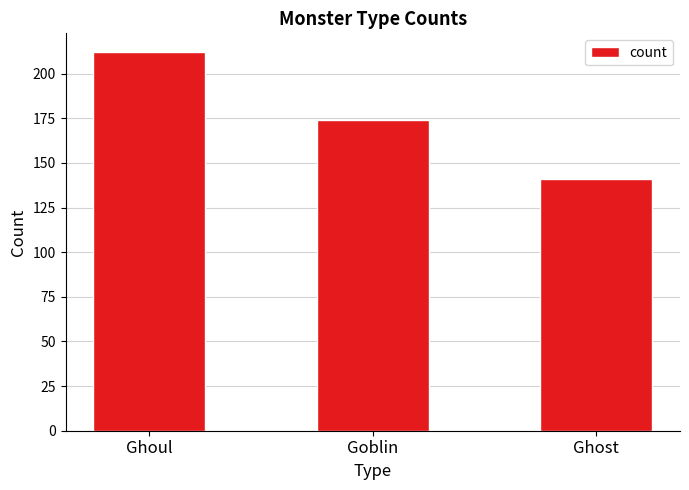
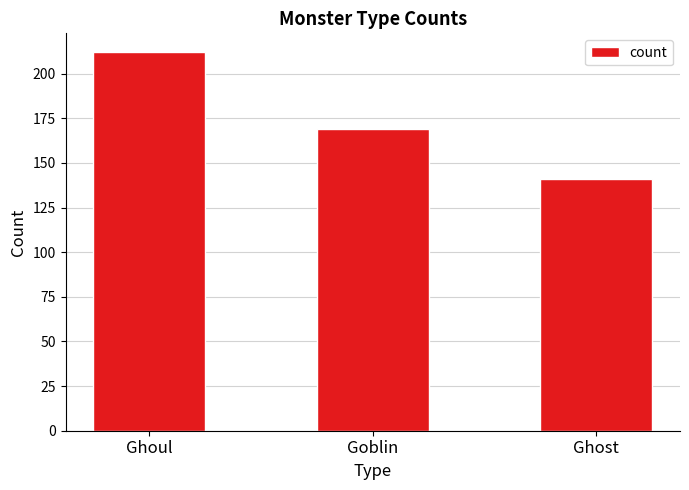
Goblin: 174 -> 169
